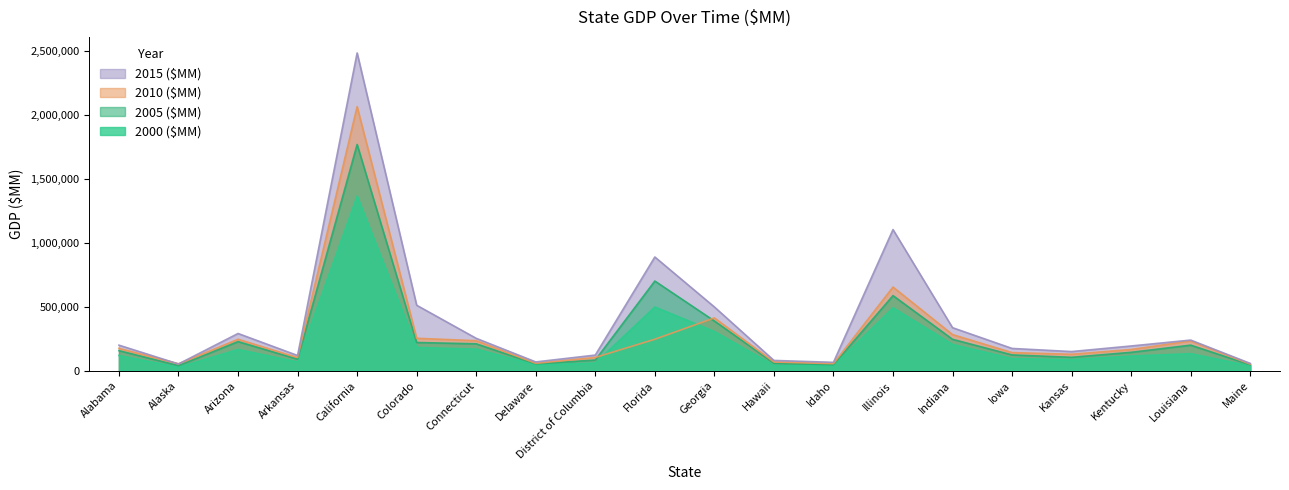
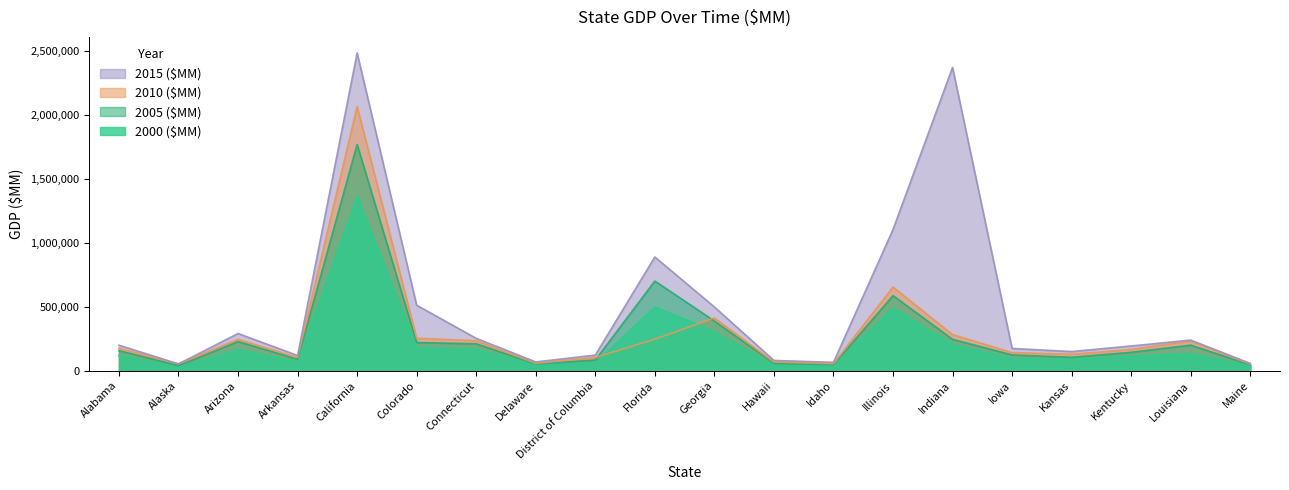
2015 ($MM), Indiana: 340,000 -> 2,370,000
